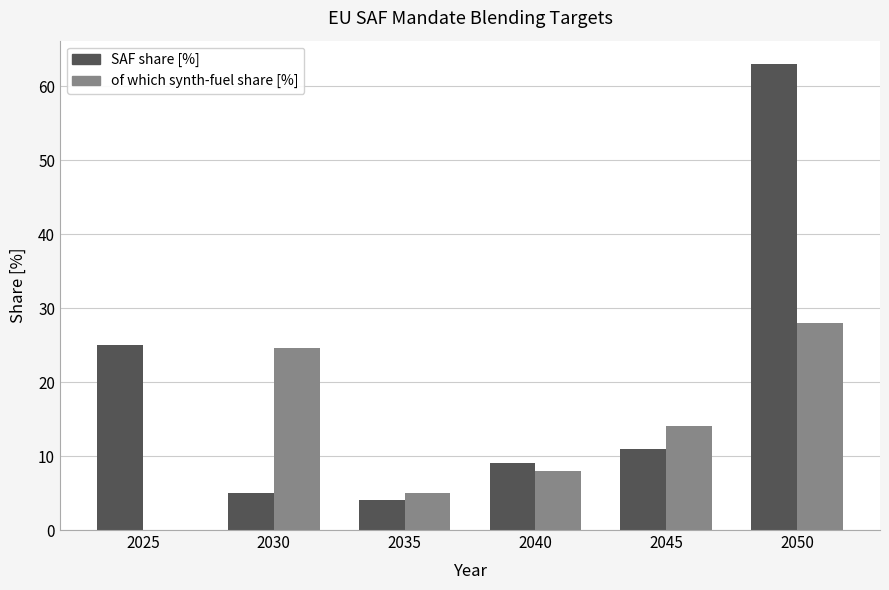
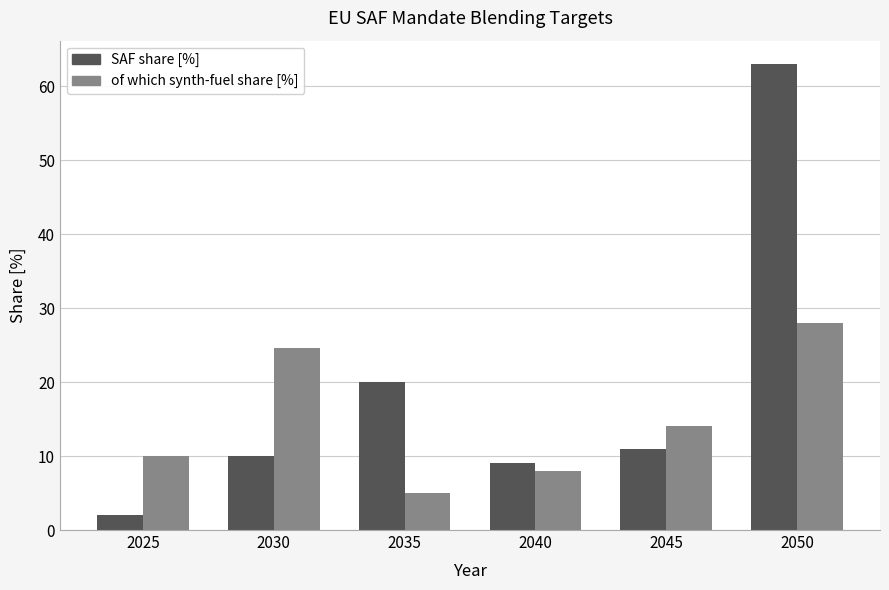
SAF share [%], 2025: 25 -> 2
of which synth-fuel share [%], 2025: 0 -> 10
SAF share [%], 2030: 5 -> 10
SAF share [%], 2035: 4 -> 20
